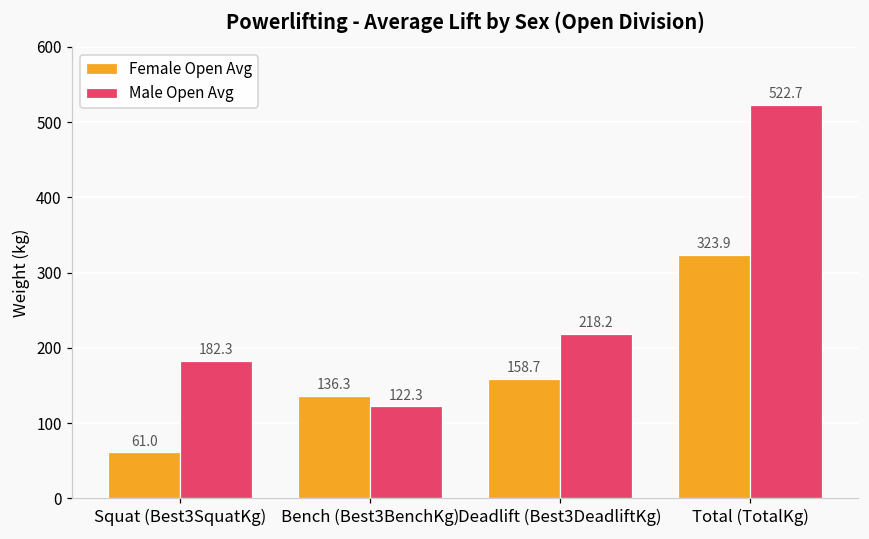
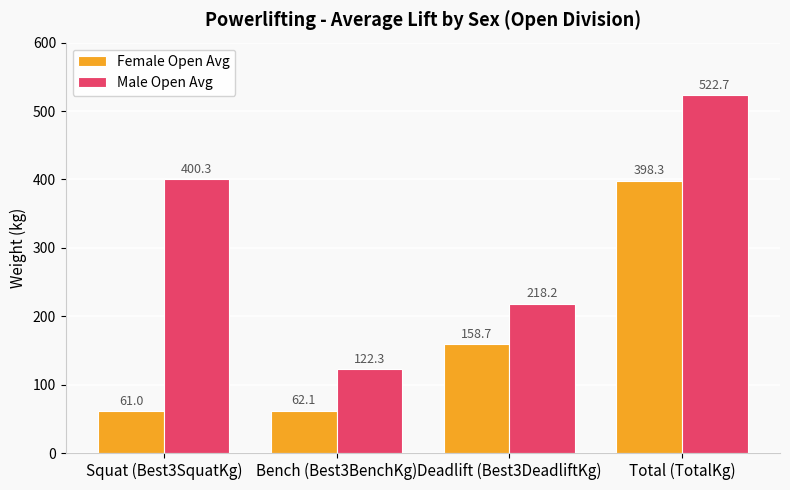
Male Open Avg, Squat (Best3SquatKg): 182.3 -> 400.3
Female Open Avg, Bench (Best3BenchKg): 136.3 -> 62.1
Female Open Avg, Total (TotalKg): 323.9 -> 398.3
